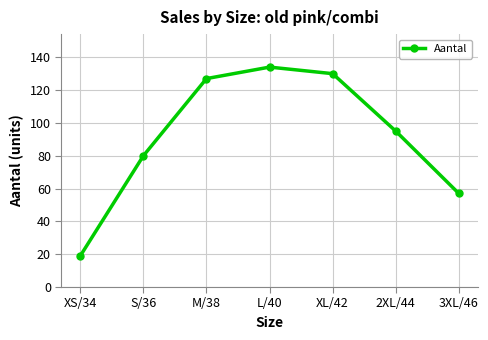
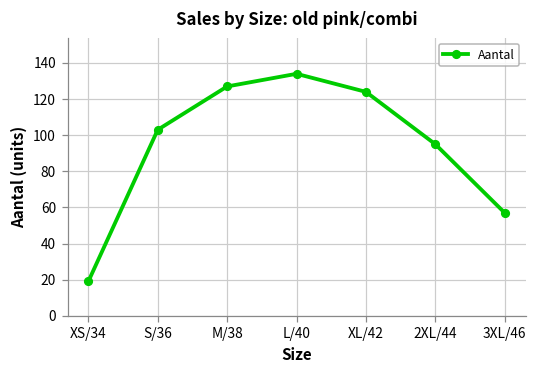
S/36: 80 -> 103
XL/42: 130 -> 124
